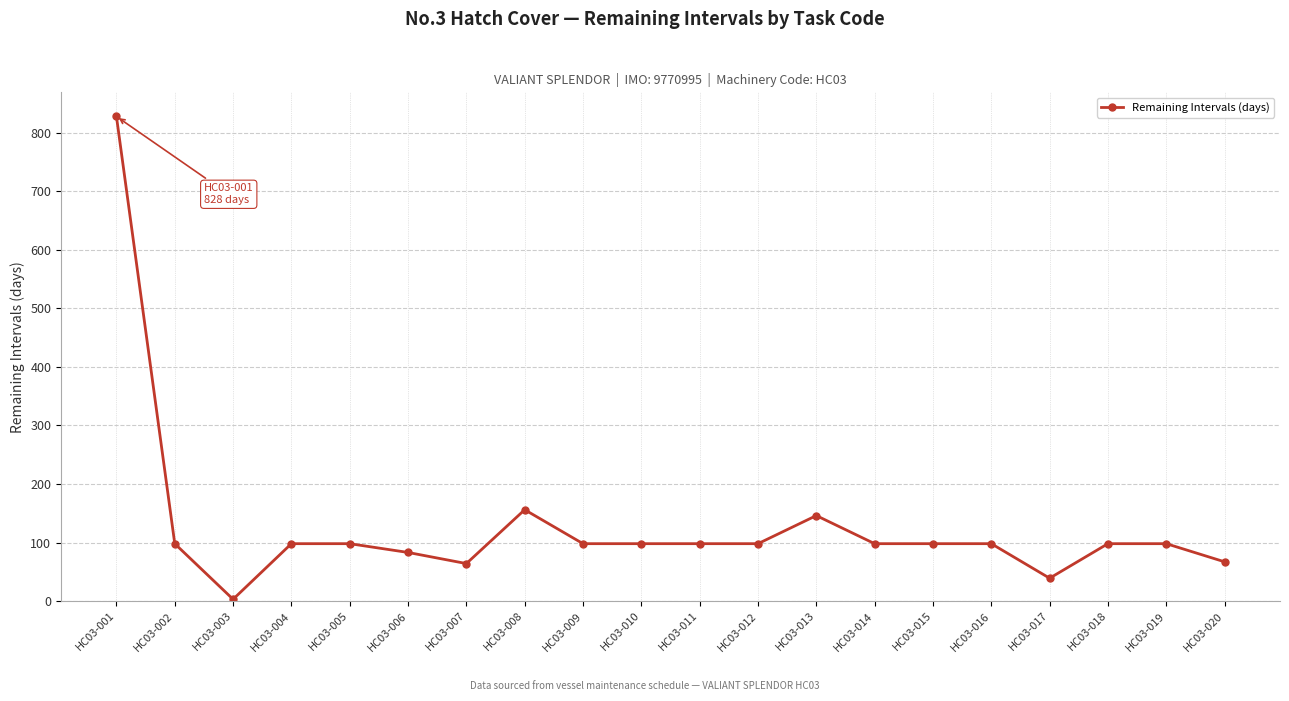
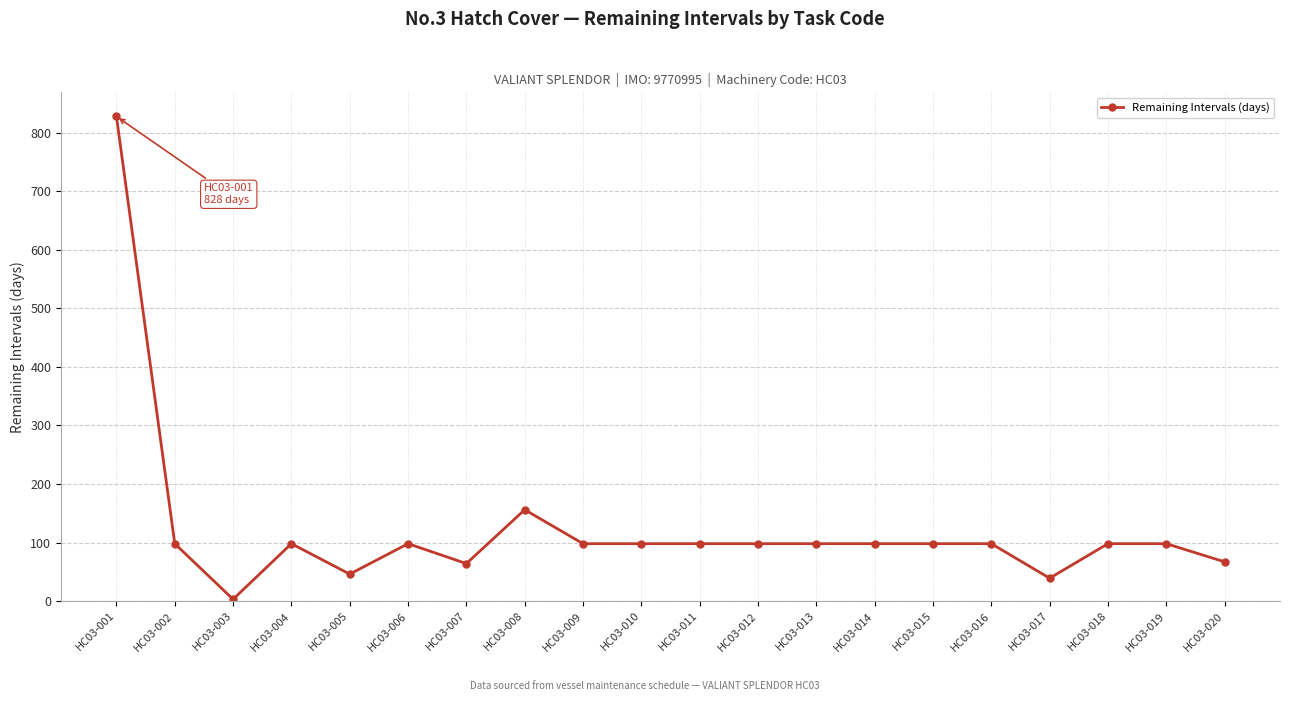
HC03-005: 100 -> 50
HC03-006: 80 -> 100
HC03-013: 150 -> 100
